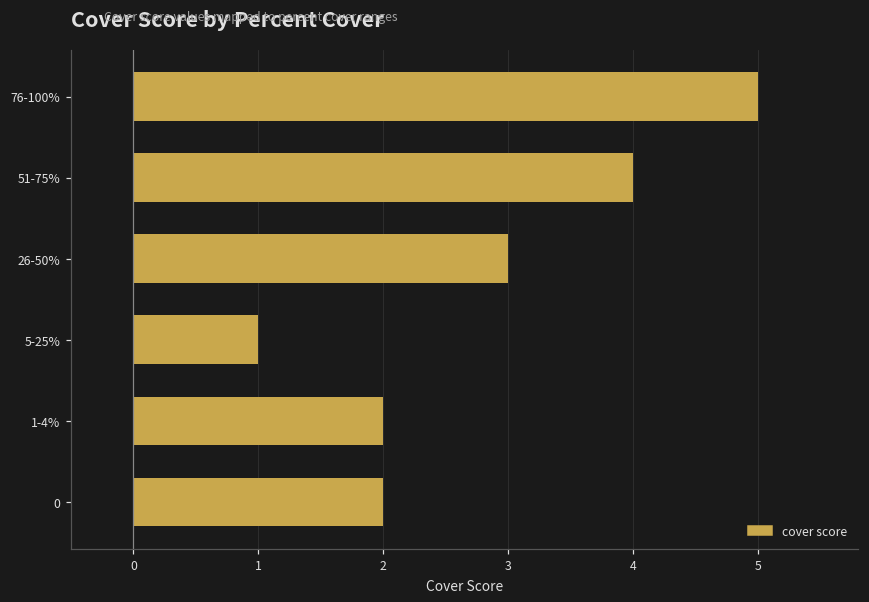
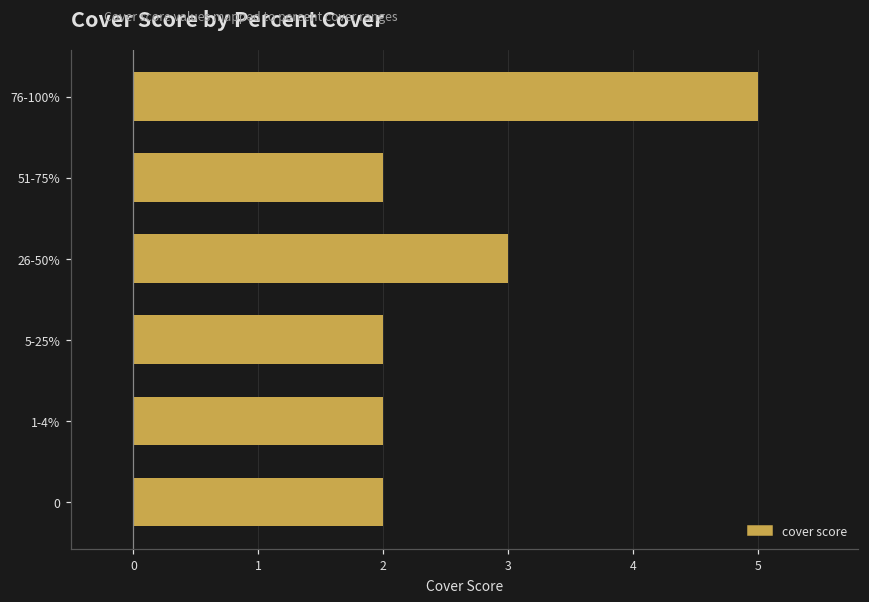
51-75%: 4 -> 2
5-25%: 1 -> 2
